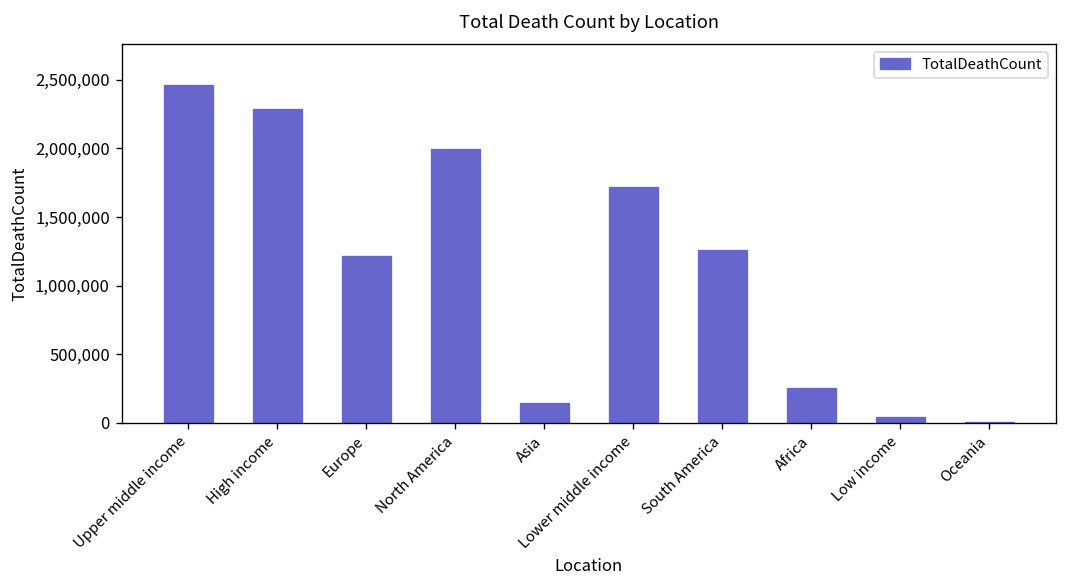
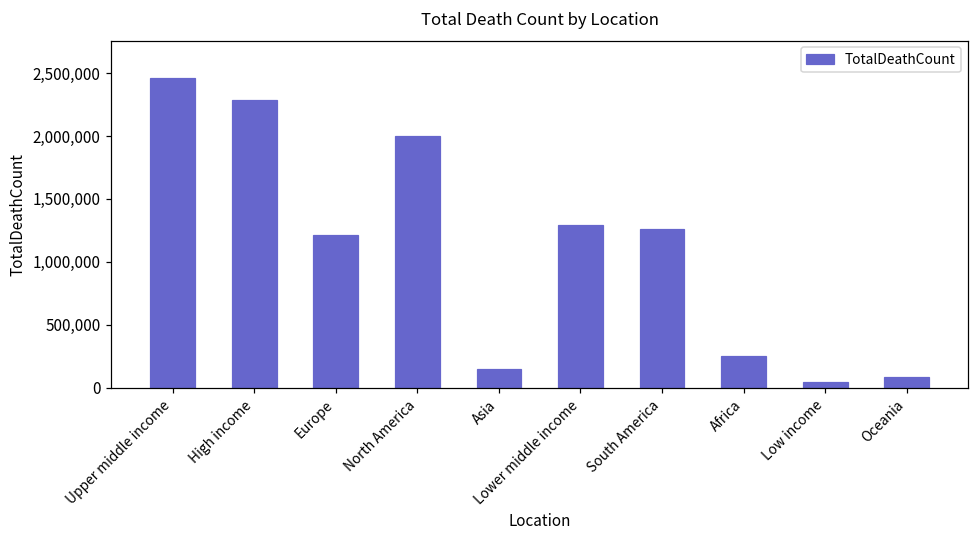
Lower middle income: 1,720,000 -> 1,290,000
Oceania: 10,000 -> 80,000
